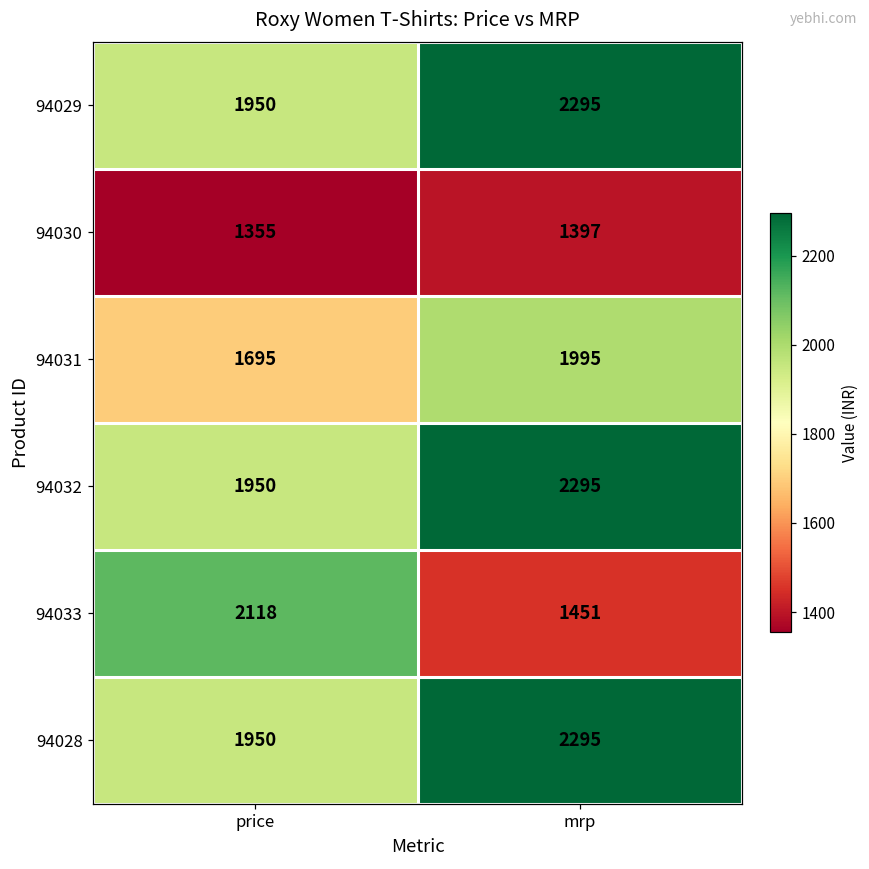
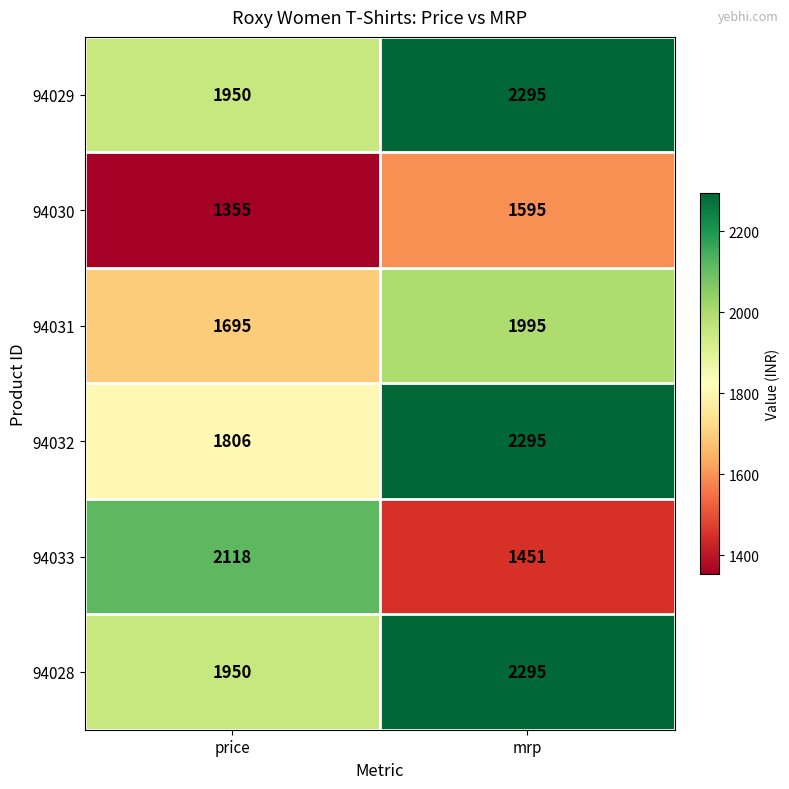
94030, mrp: 1397 -> 1595
94032, price: 1950 -> 1806
